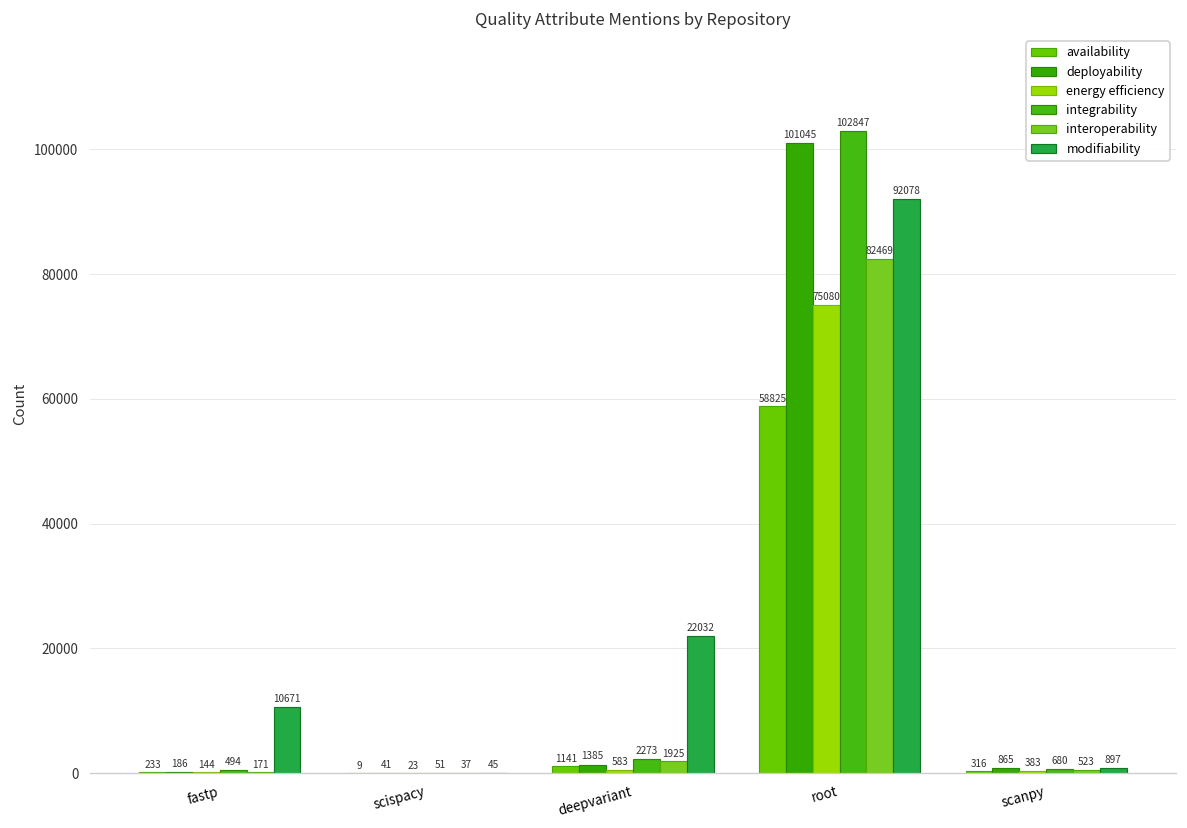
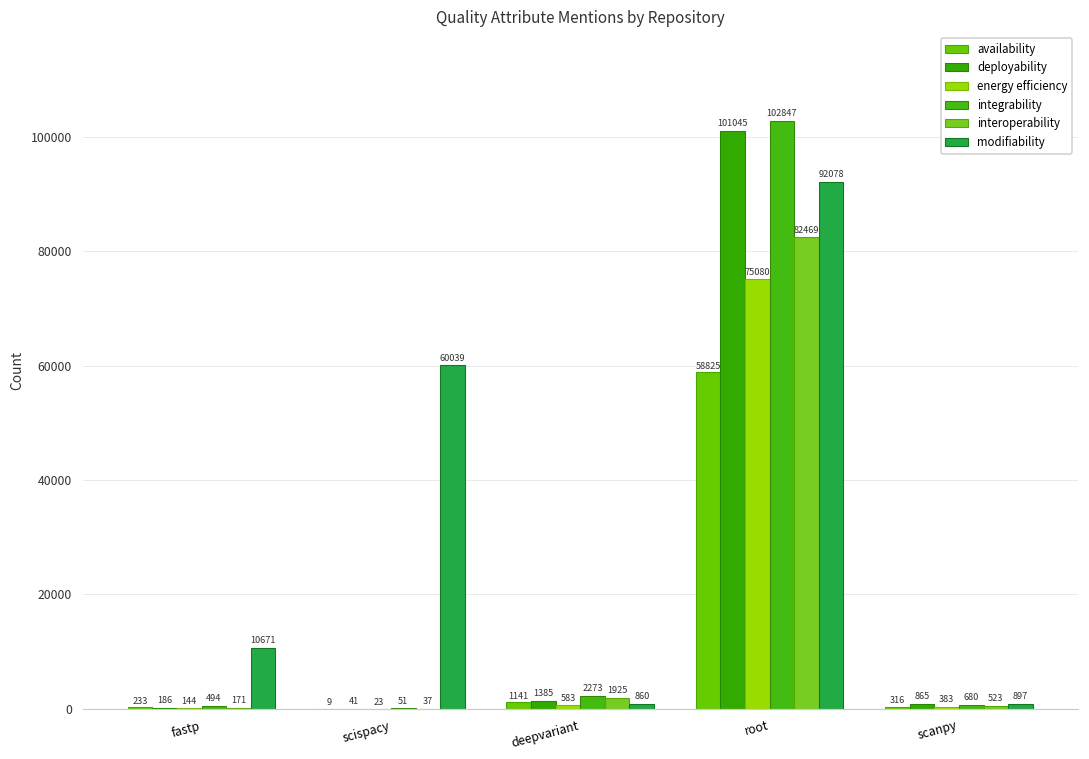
modifiability, scispacy: 45 -> 60039
modifiability, deepvariant: 22032 -> 860
